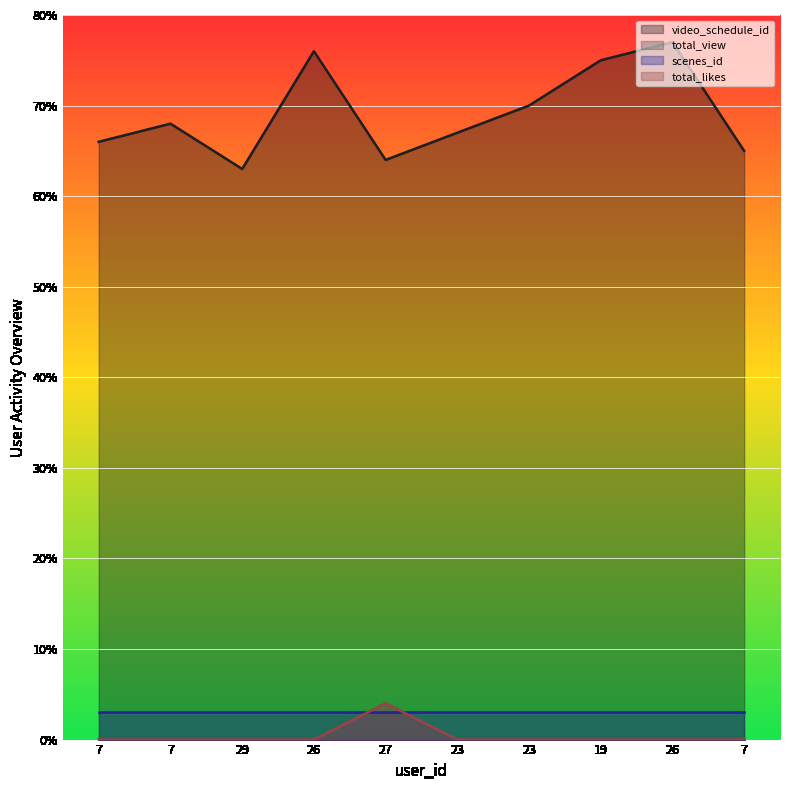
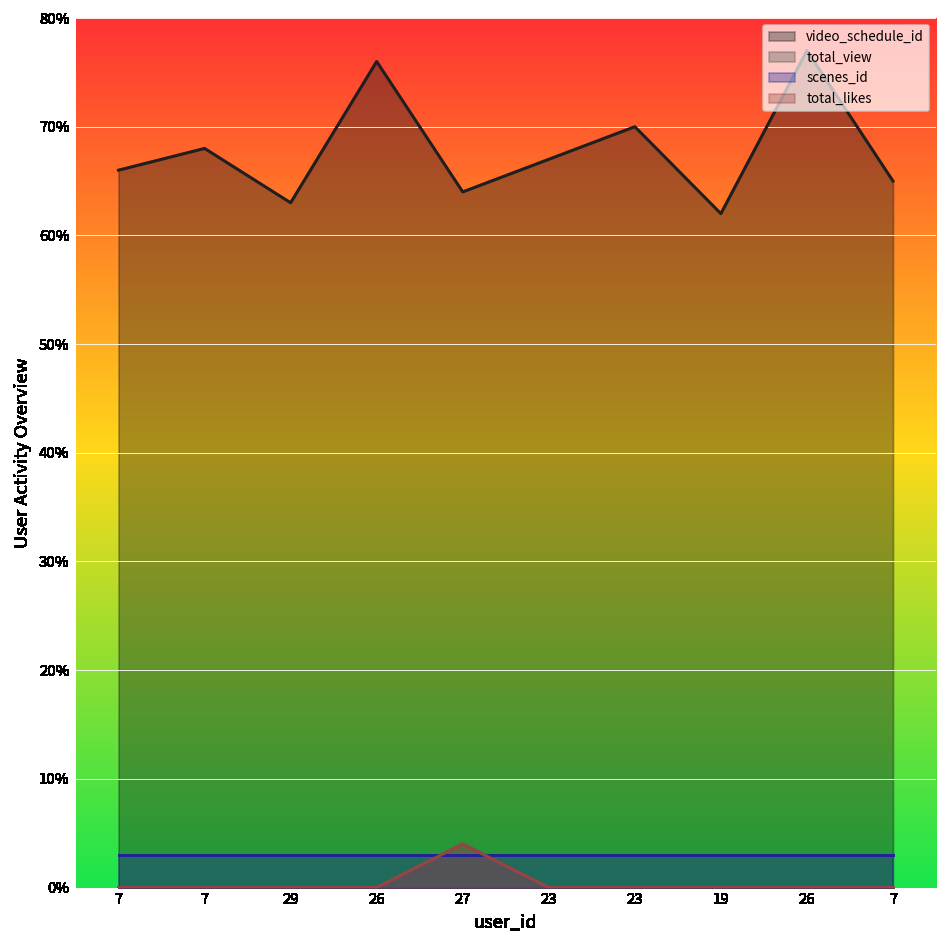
video_schedule_id, 19: 75% -> 62%
